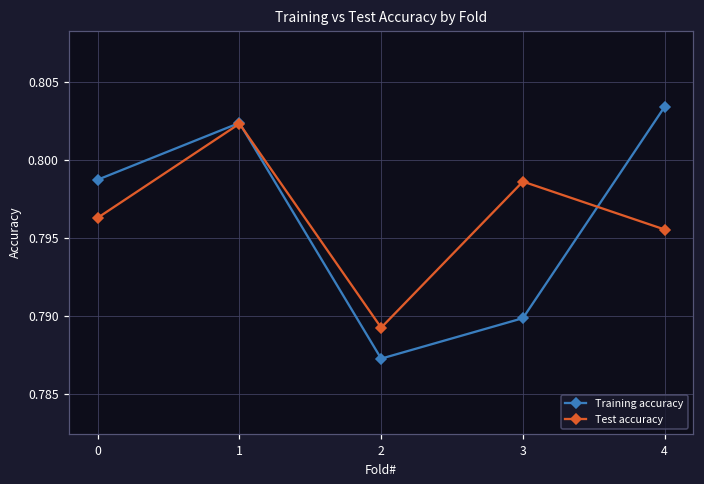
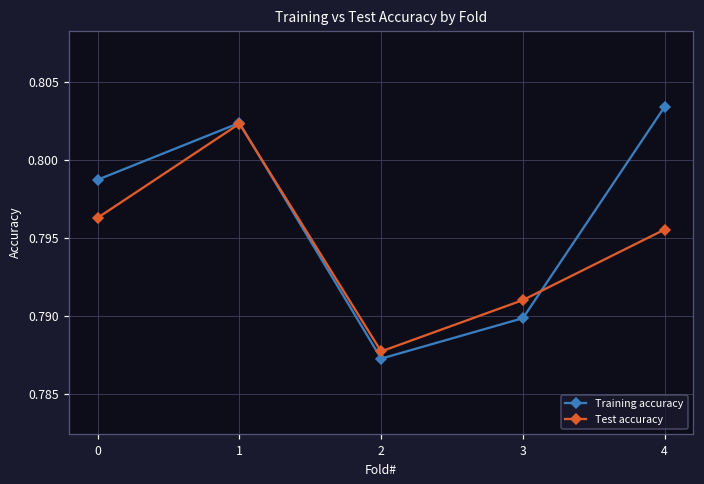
Test accuracy, 2: 0.7892 -> 0.7877
Test accuracy, 3: 0.7986 -> 0.7910
